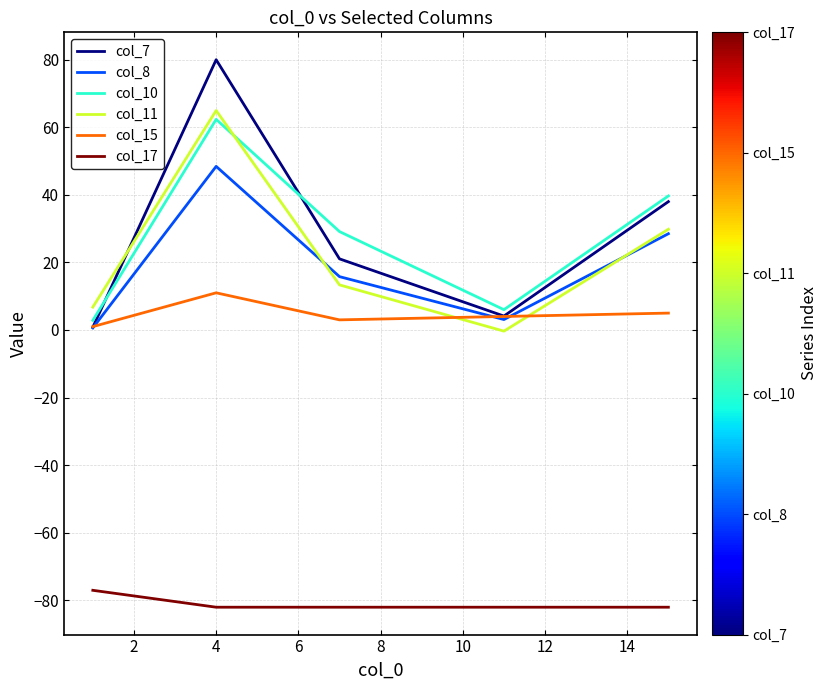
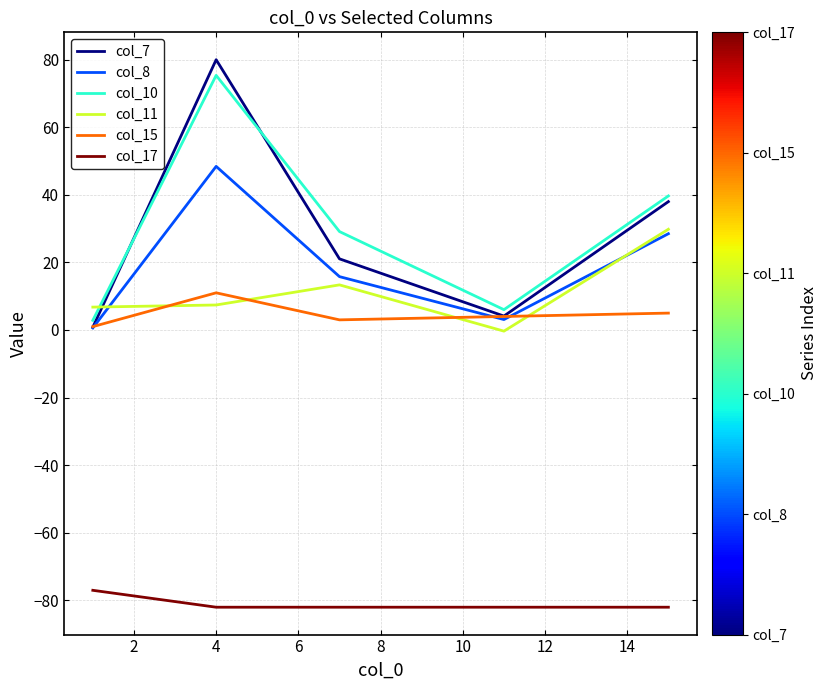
col_10, 4: 62 -> 75
col_11, 4: 65 -> 7
